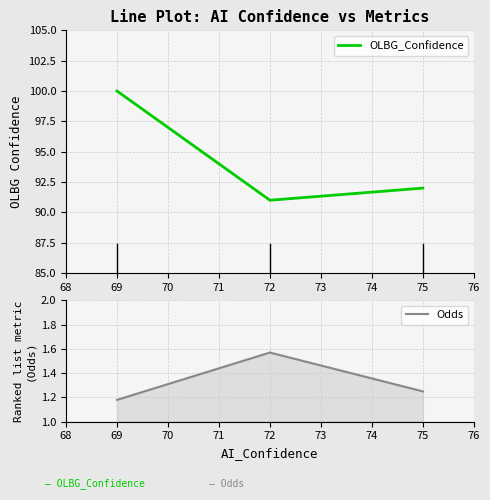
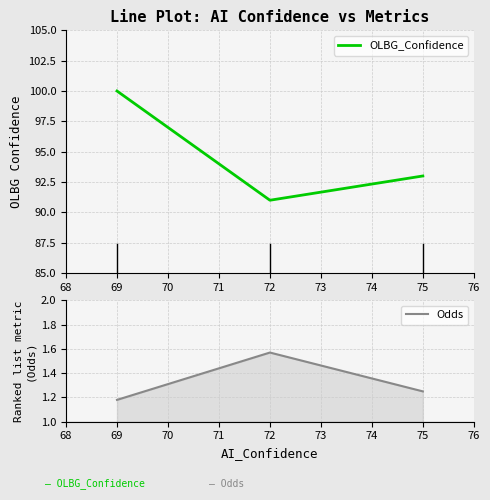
Line Plot: AI Confidence vs Metrics, 75: 92 -> 93
